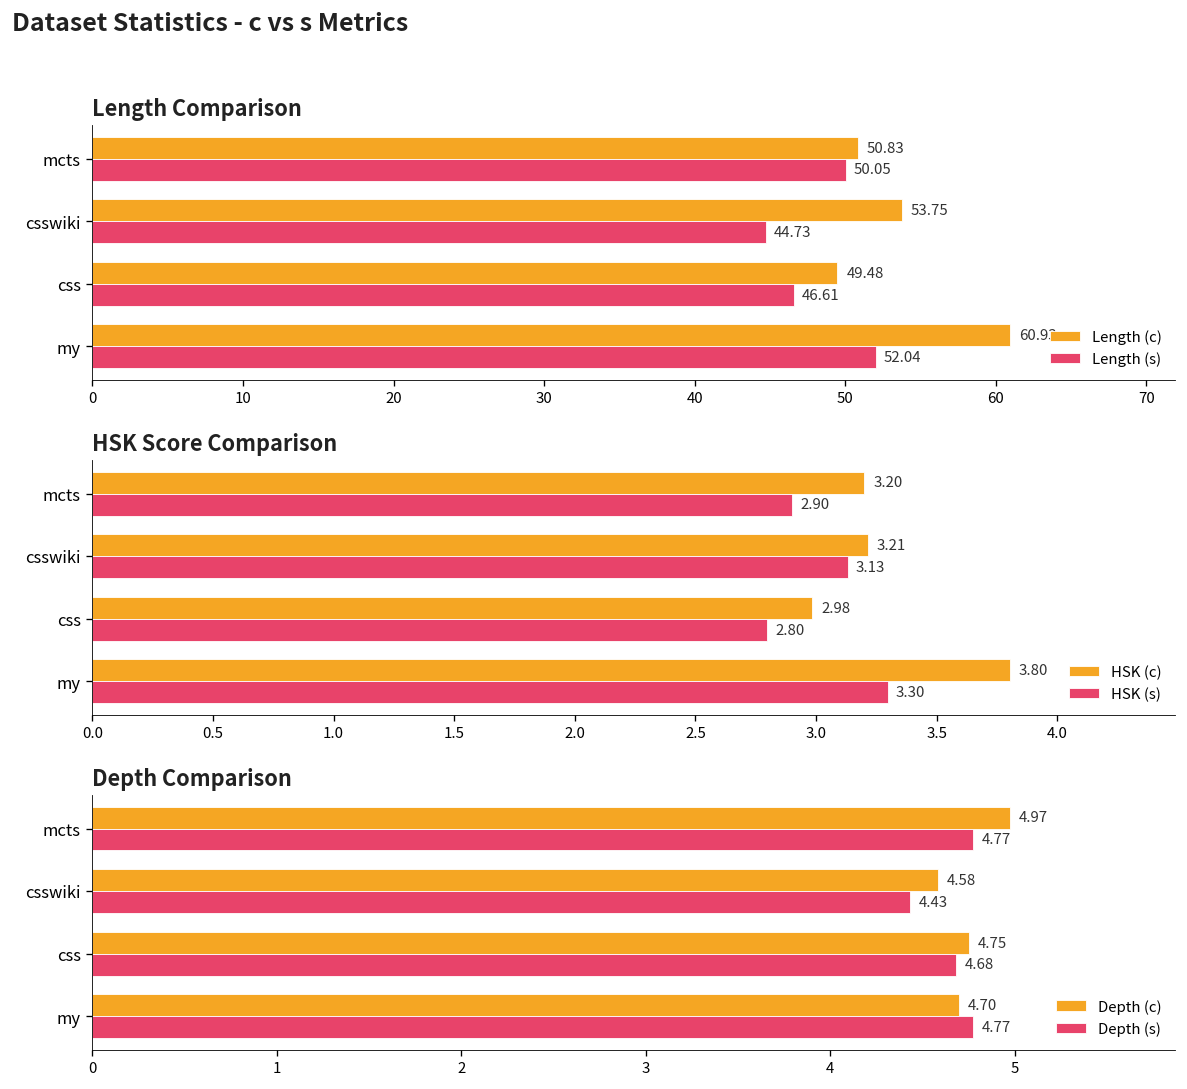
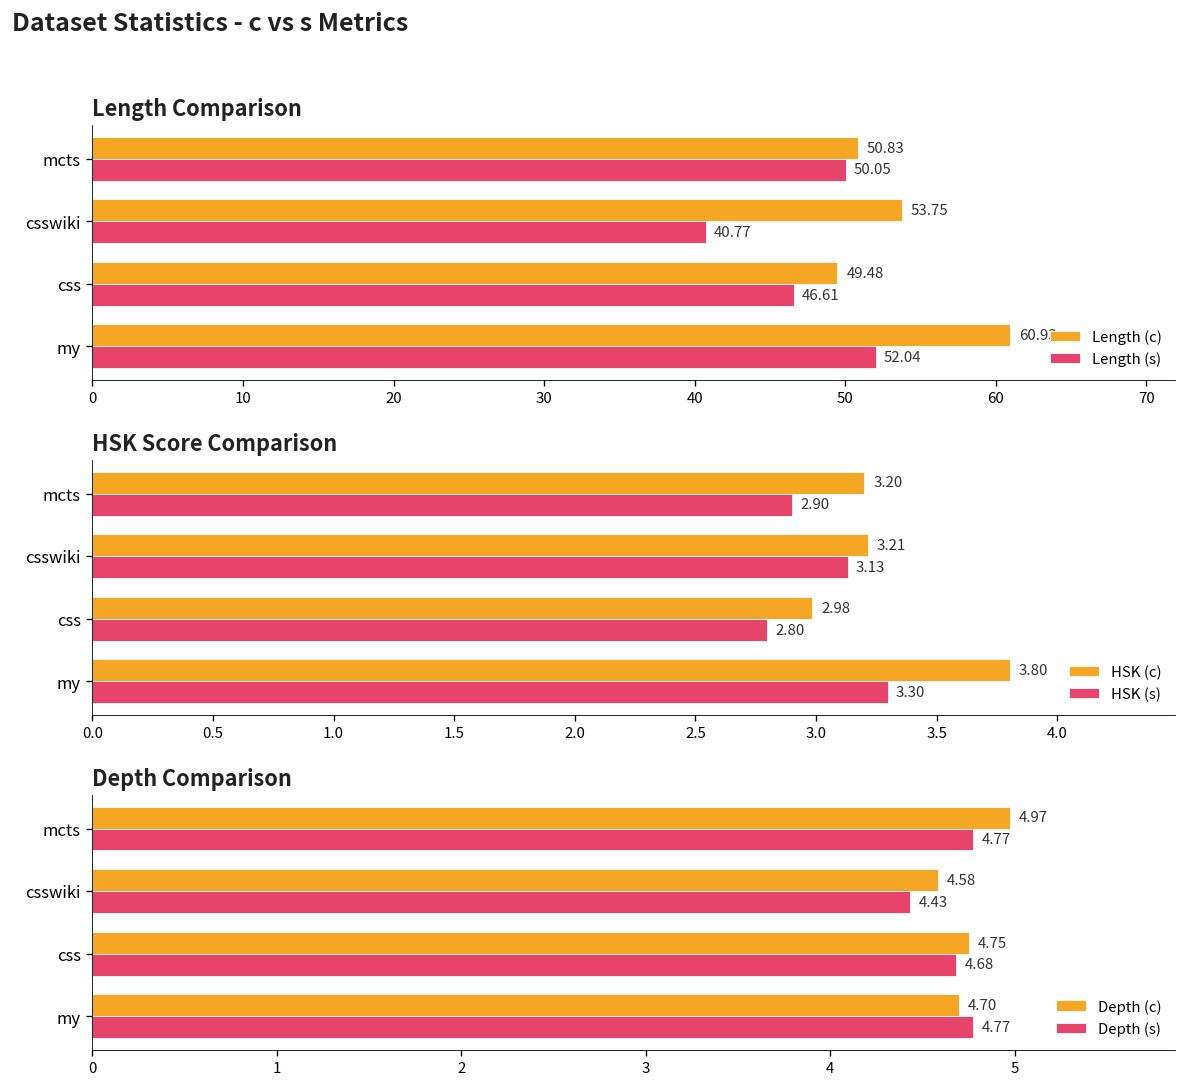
Length Comparison, Length (s), csswiki: 44.73 -> 40.77
